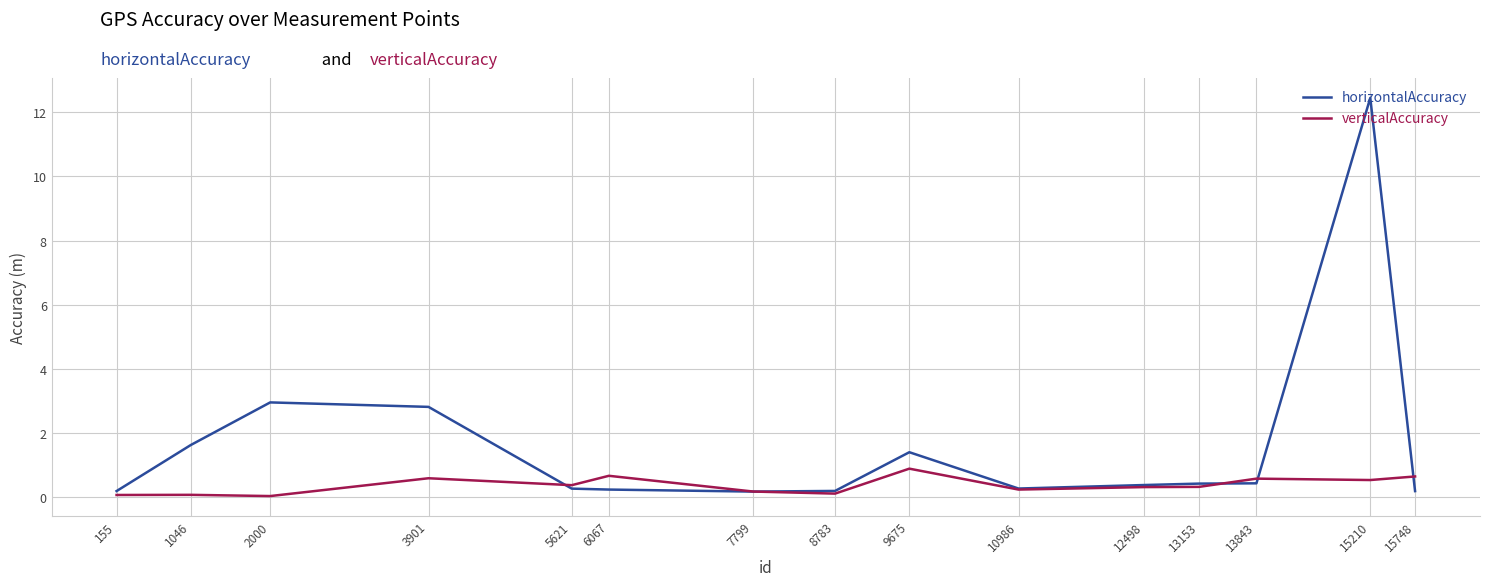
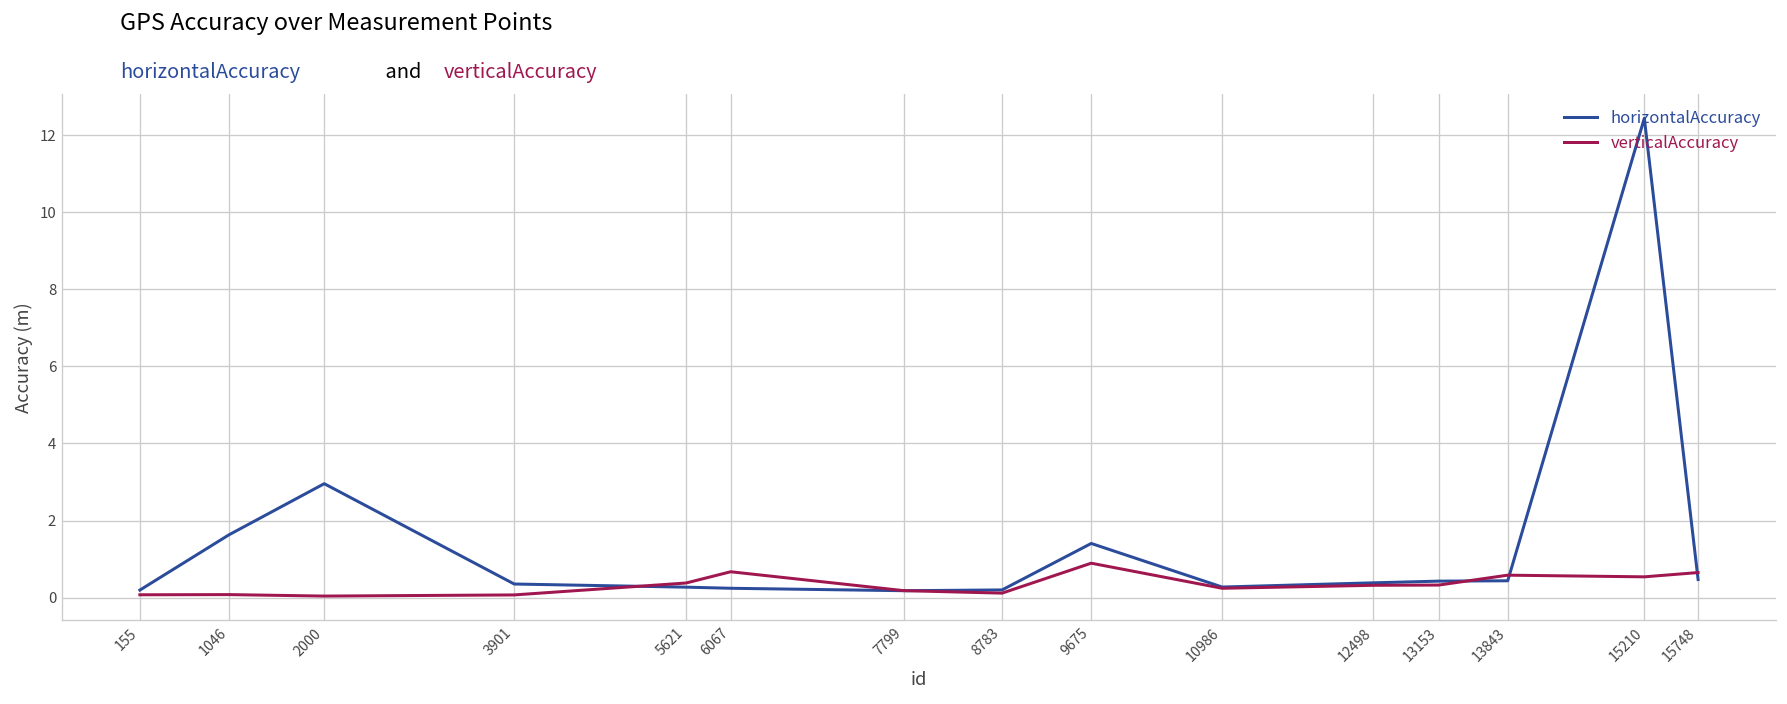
horizontalAccuracy, 3901: 2.8 -> 0.4
verticalAccuracy, 3901: 0.6 -> 0.1
horizontalAccuracy, 15748: 0.2 -> 0.5
